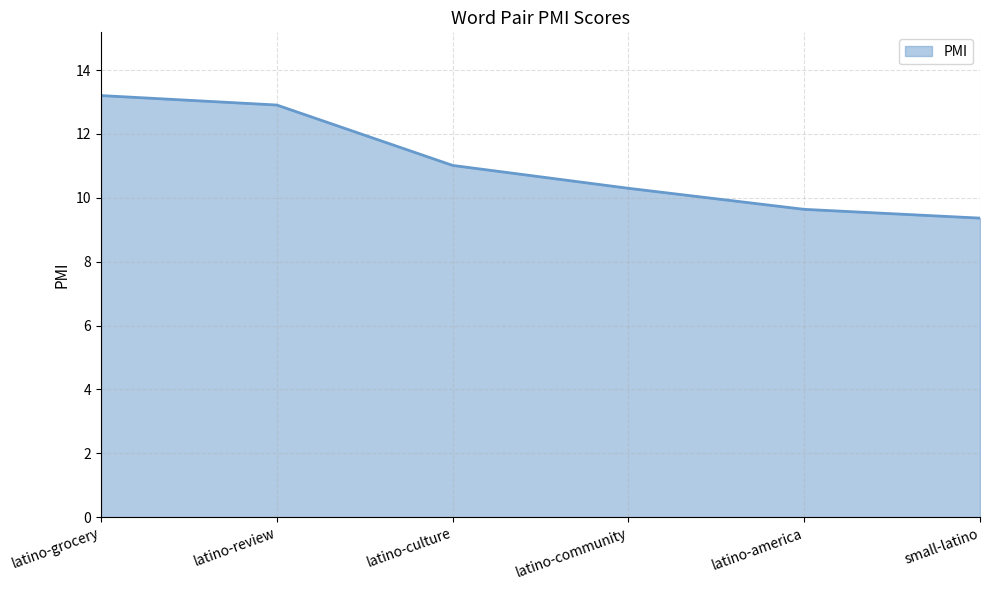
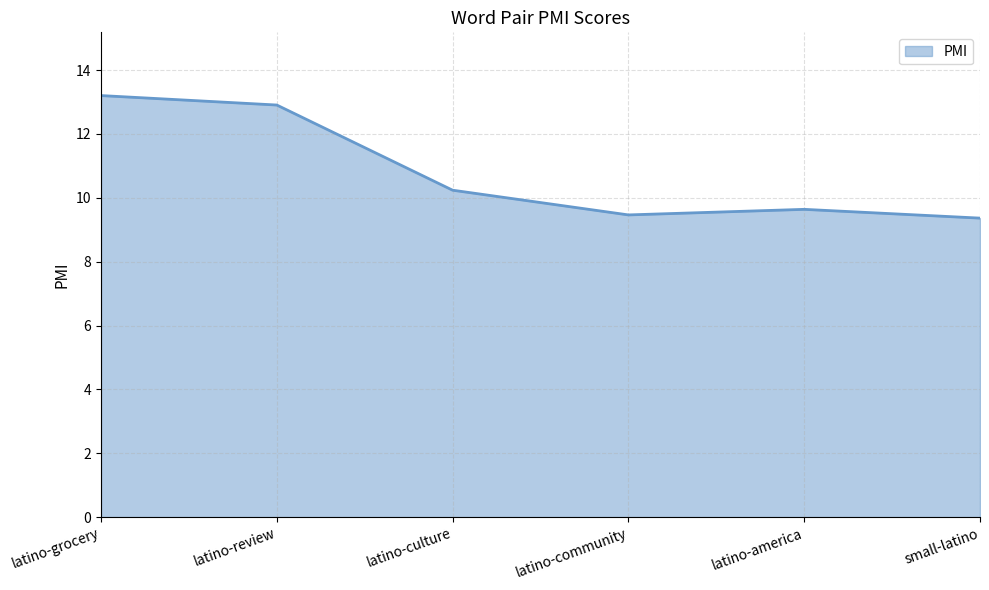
latino-culture: 11.0 -> 10.2
latino-community: 10.3 -> 9.5
